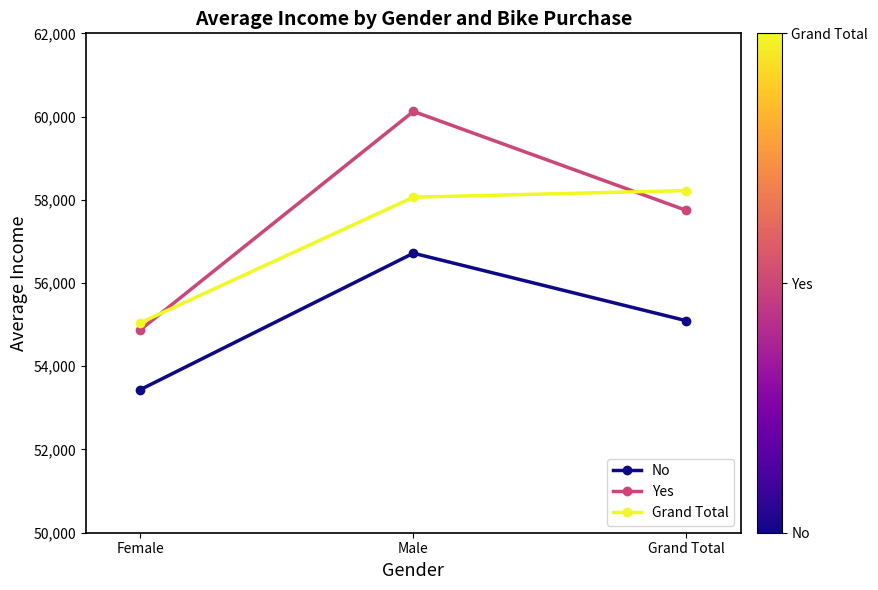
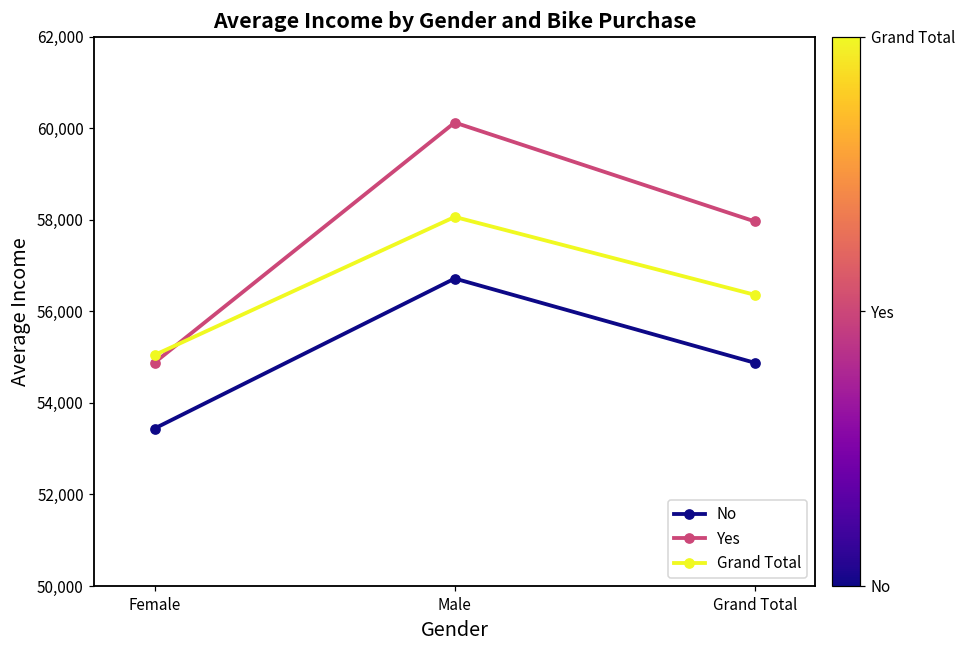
No, Grand Total: 55,100 -> 54,900
Yes, Grand Total: 57,700 -> 58,000
Grand Total, Grand Total: 58,200 -> 56,400
